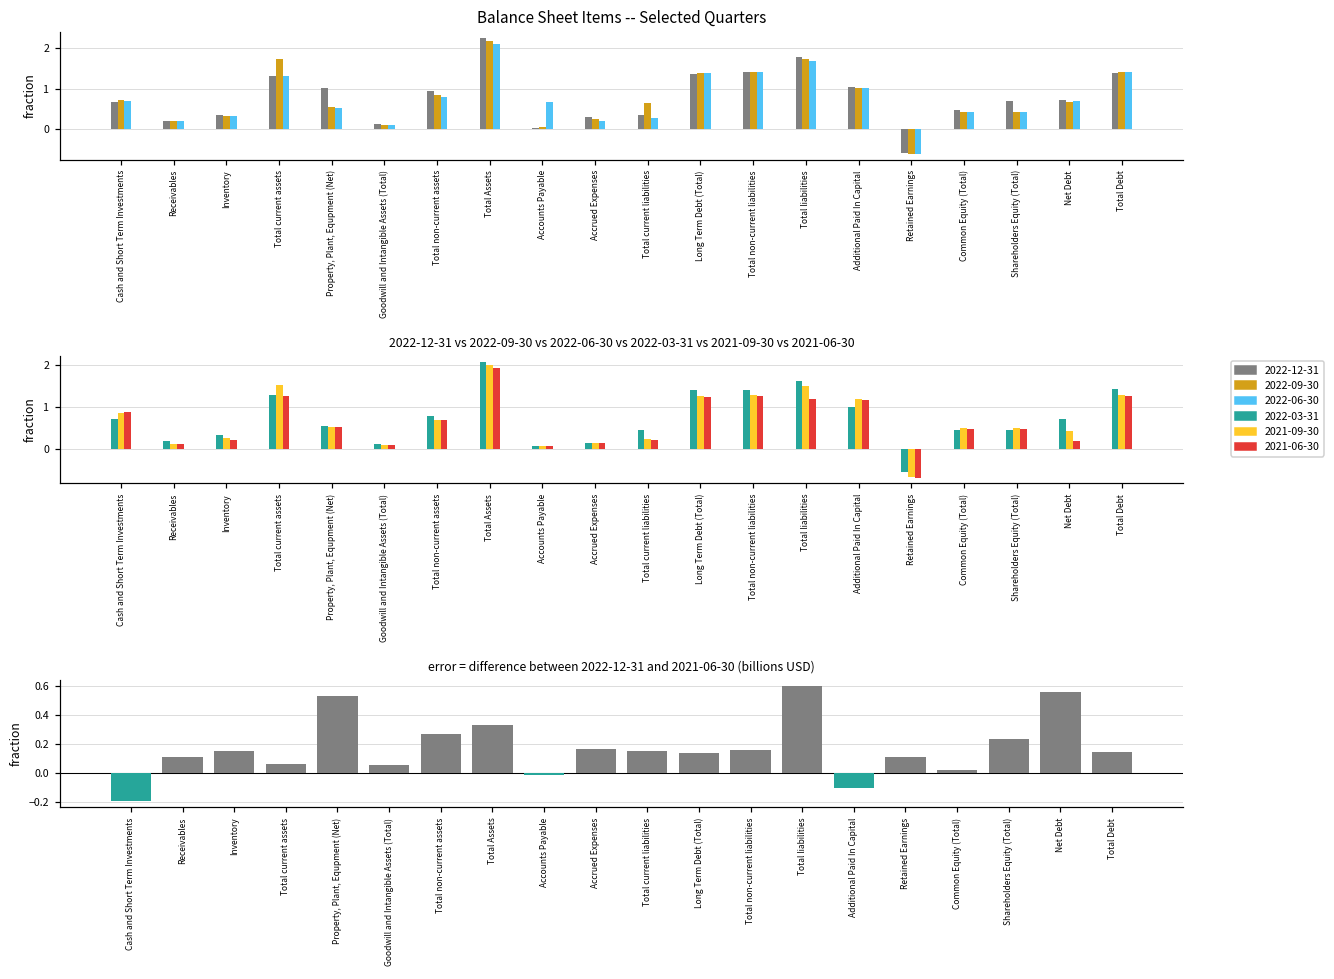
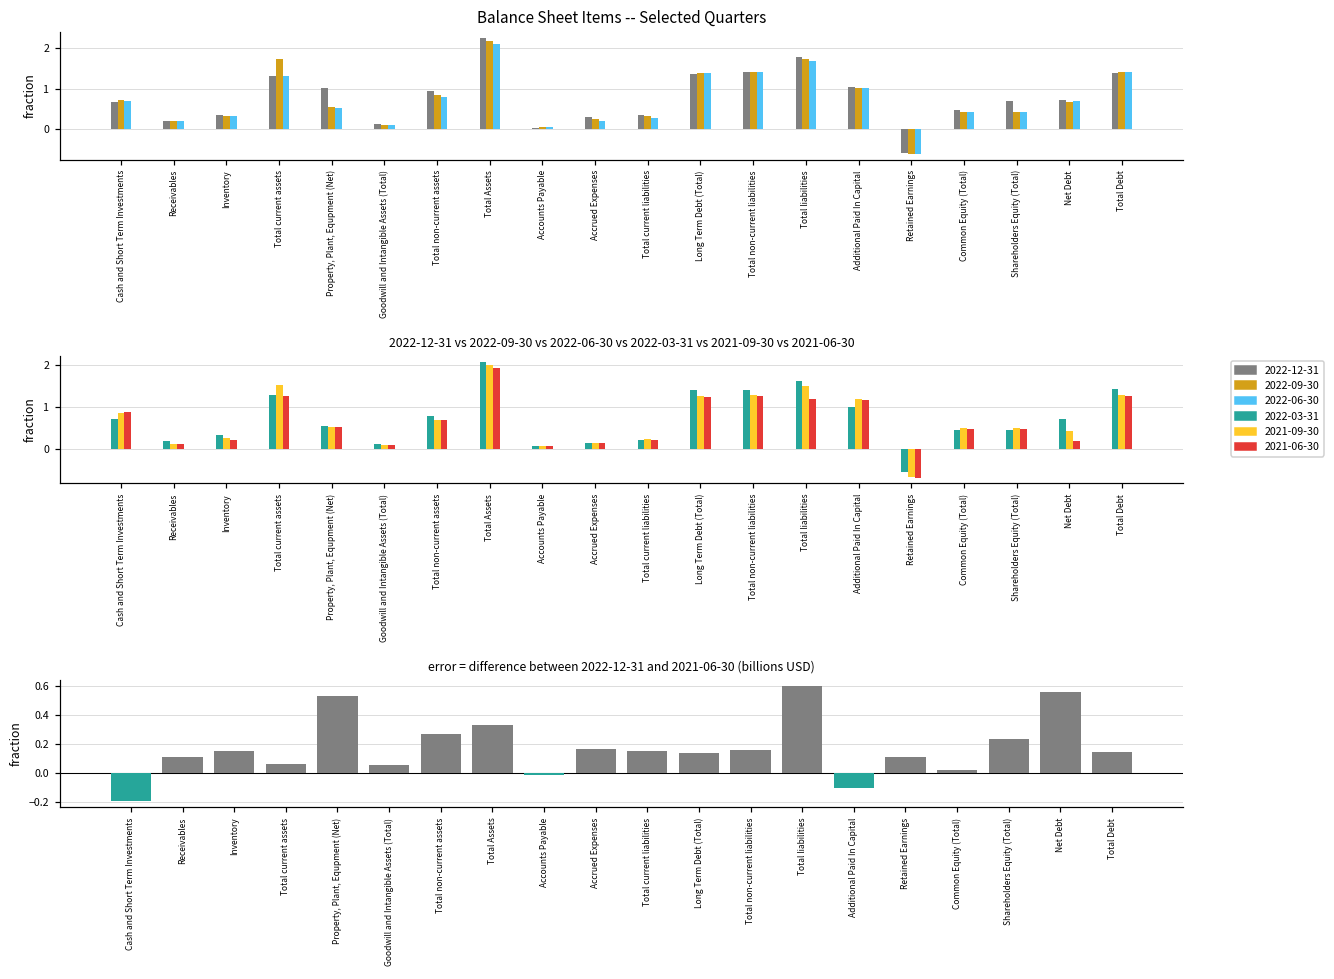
Balance Sheet Items -- Selected Quarters, 2022-06-30, Accounts Payable: 0.7 -> 0.1
Balance Sheet Items -- Selected Quarters, 2022-09-30, Total current liabilities: 0.7 -> 0.3
2022-12-31 vs 2022-09-30 vs 2022-06-30 vs 2022-03-31 vs 2021-09-30 vs 2021-06-30, 2022-03-31, Total current liabilities: 0.4 -> 0.2
